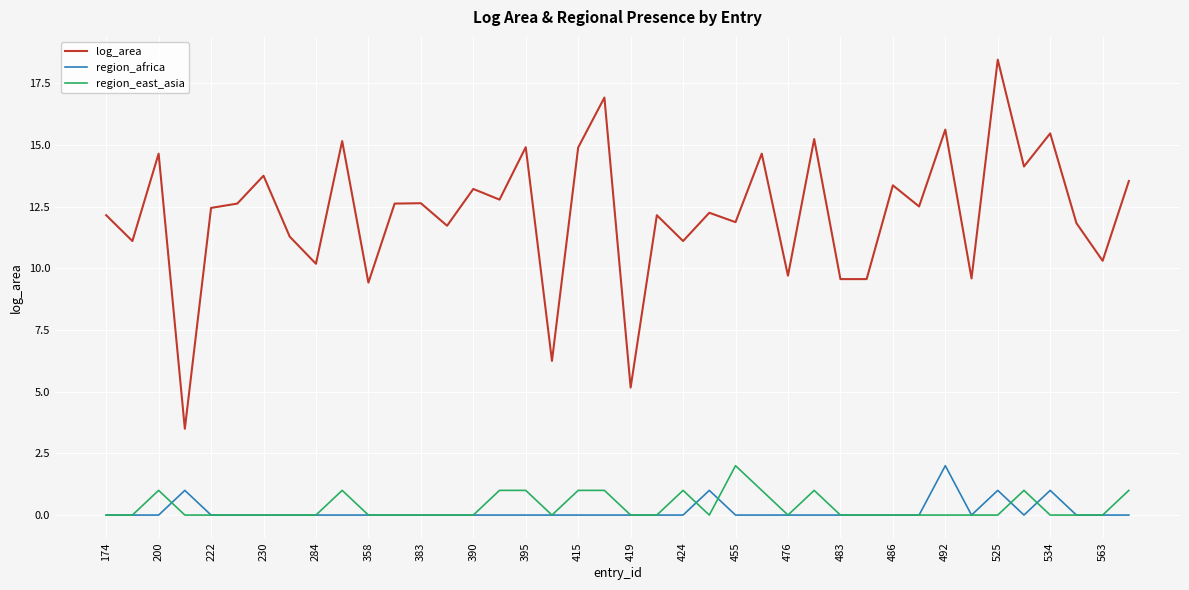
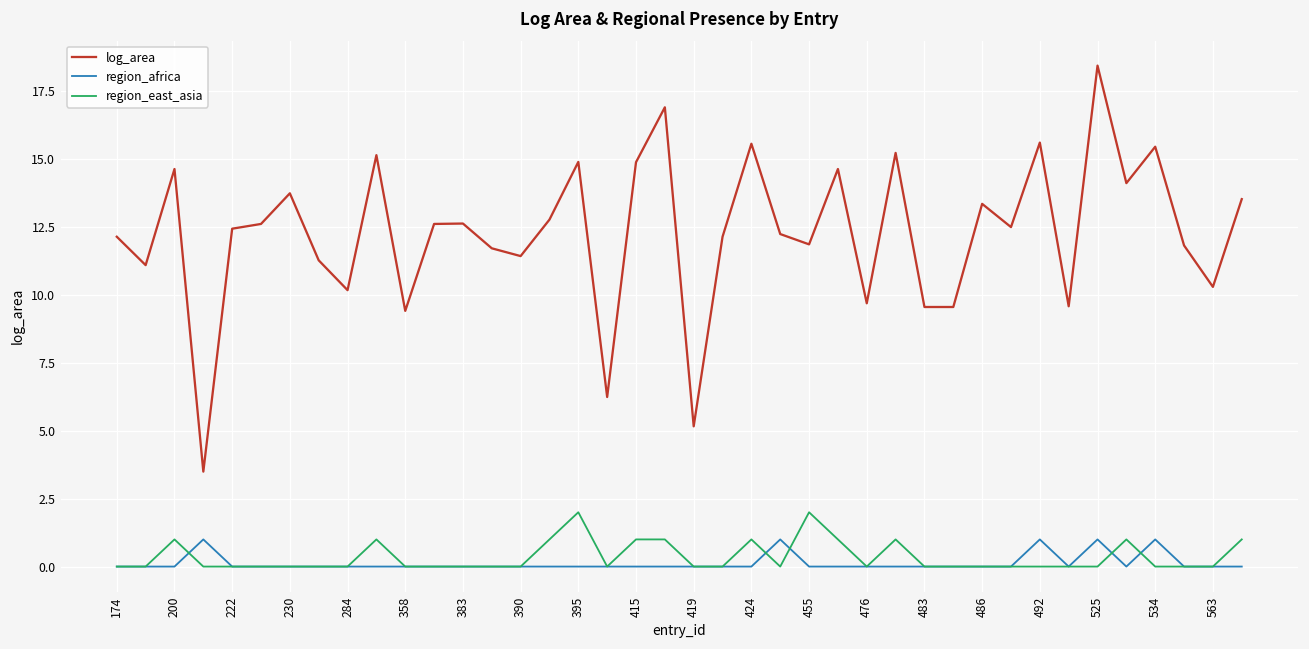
log_area, 390: 13.2 -> 11.4
region_east_asia, 395: 1 -> 2
log_area, 424: 11.1 -> 15.6
region_africa, 492: 2 -> 1
